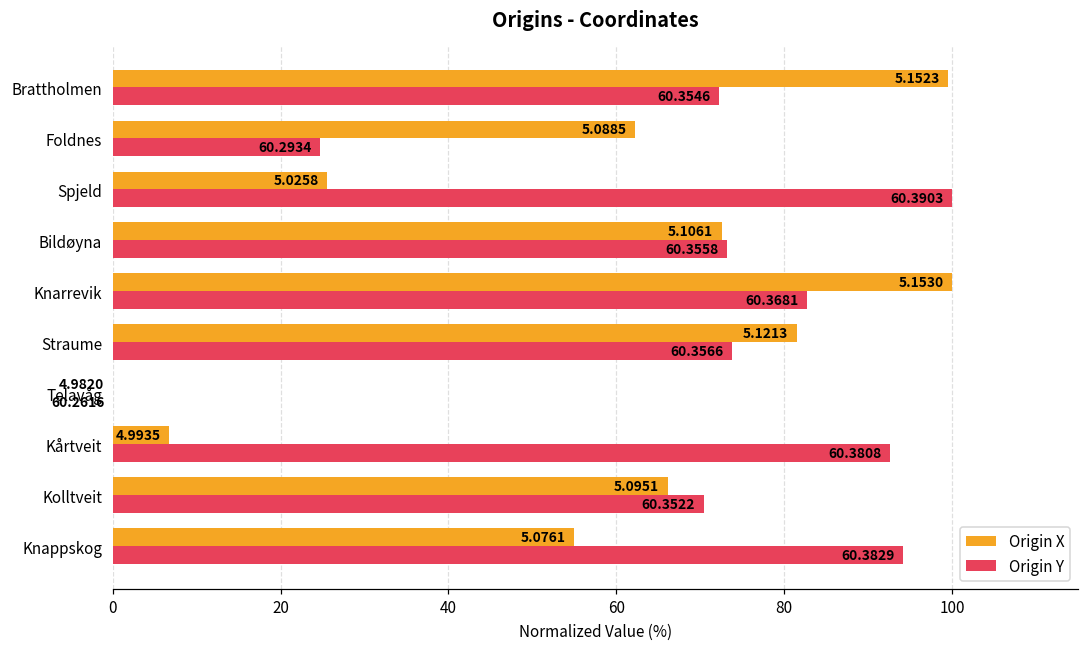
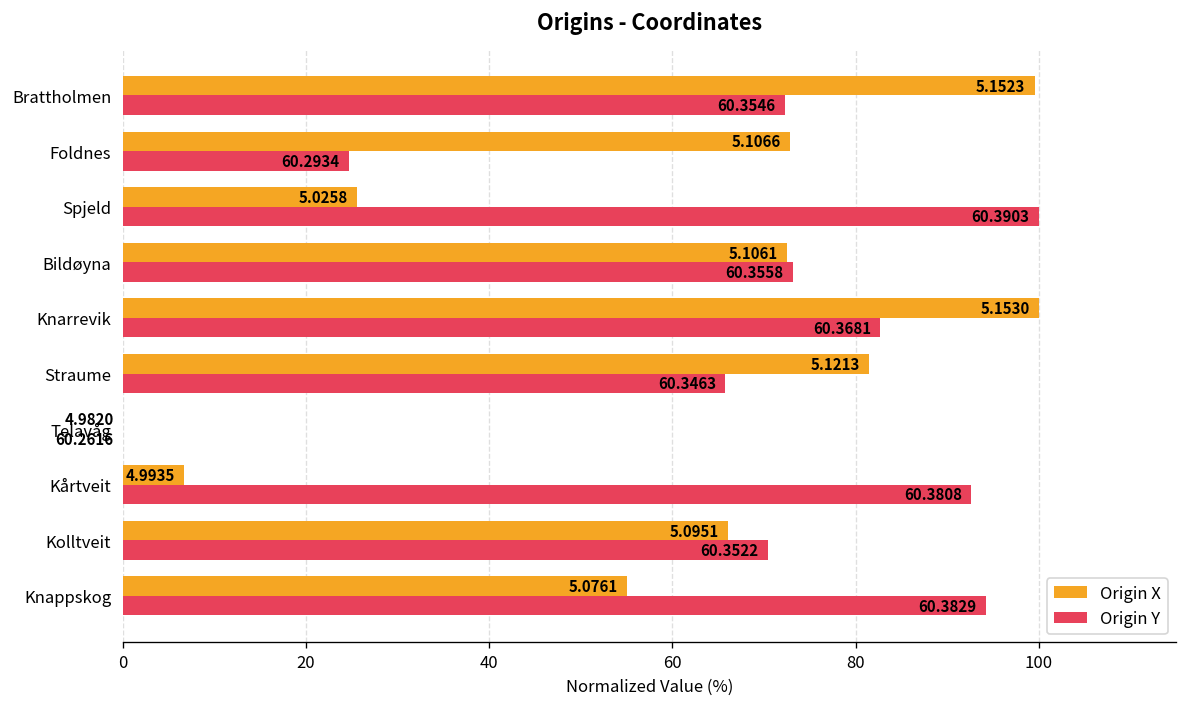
Origin X, Foldnes: 5.0885 -> 5.1066
Origin Y, Straume: 60.3566 -> 60.3463
